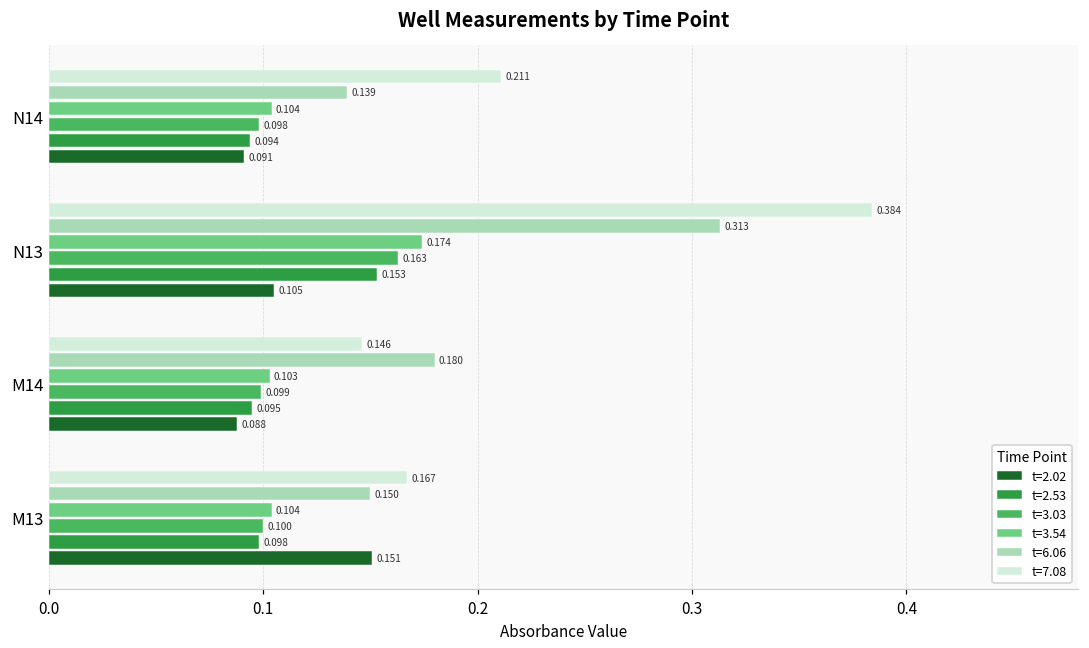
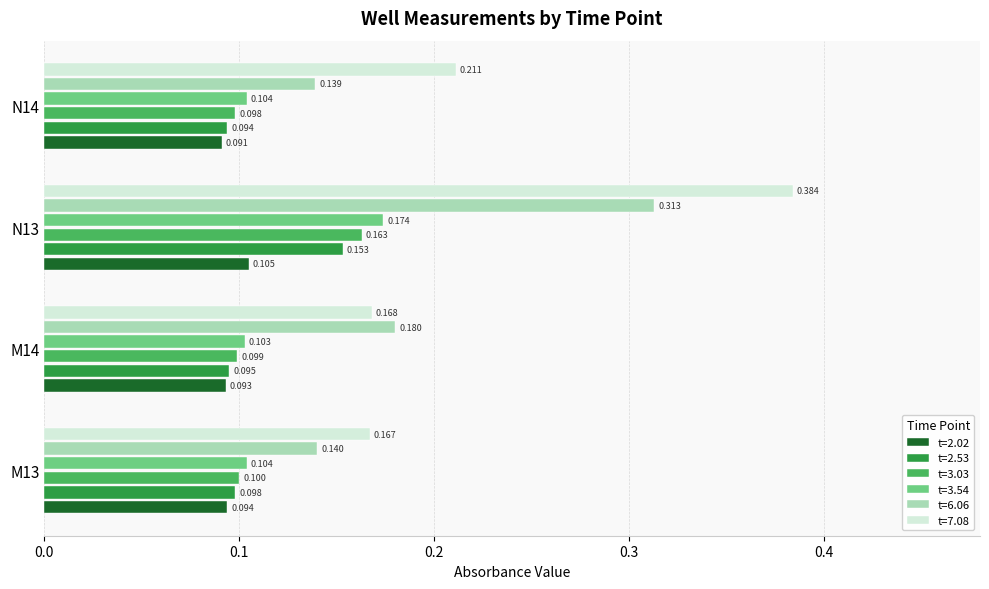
t=7.08, M14: 0.146 -> 0.168
t=2.02, M14: 0.088 -> 0.093
t=6.06, M13: 0.150 -> 0.140
t=2.02, M13: 0.151 -> 0.094
